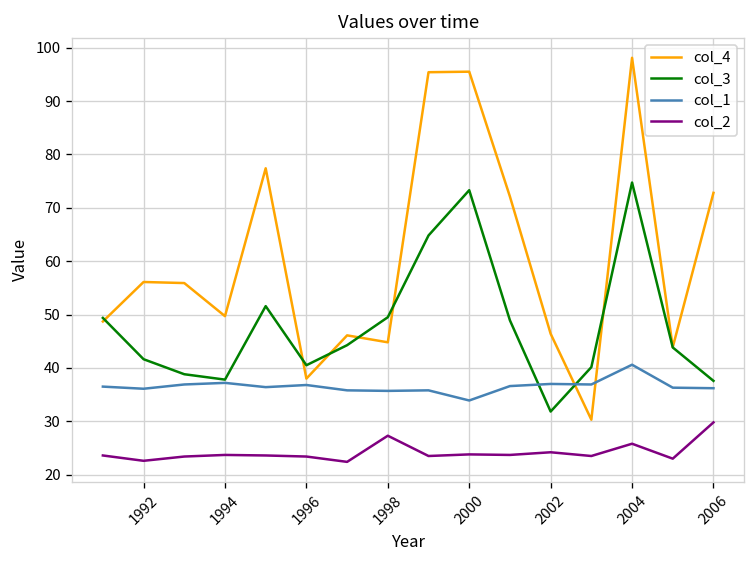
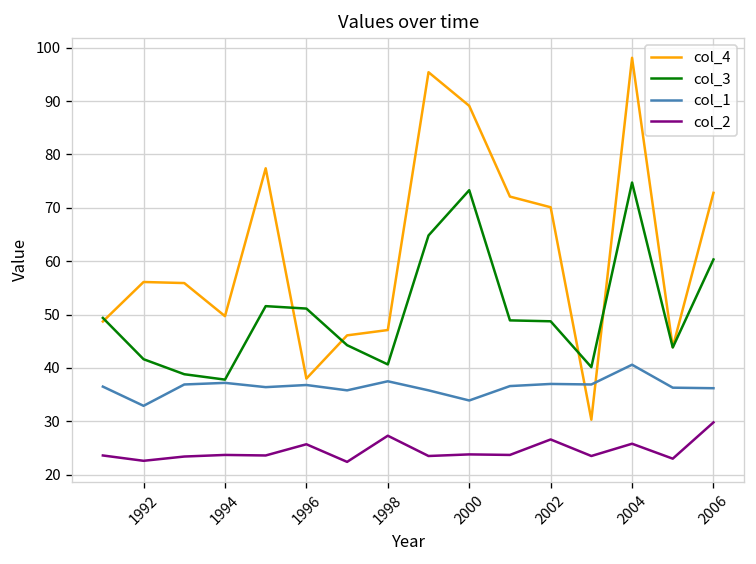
col_1, 1992: 36 -> 33
col_3, 1996: 41 -> 51
col_2, 1996: 23 -> 26
col_4, 1998: 45 -> 47
col_3, 1998: 50 -> 41
col_1, 1998: 36 -> 38
col_4, 2000: 96 -> 89
col_4, 2002: 46 -> 70
col_3, 2002: 32 -> 49
col_2, 2002: 24 -> 27
col_3, 2006: 38 -> 60
